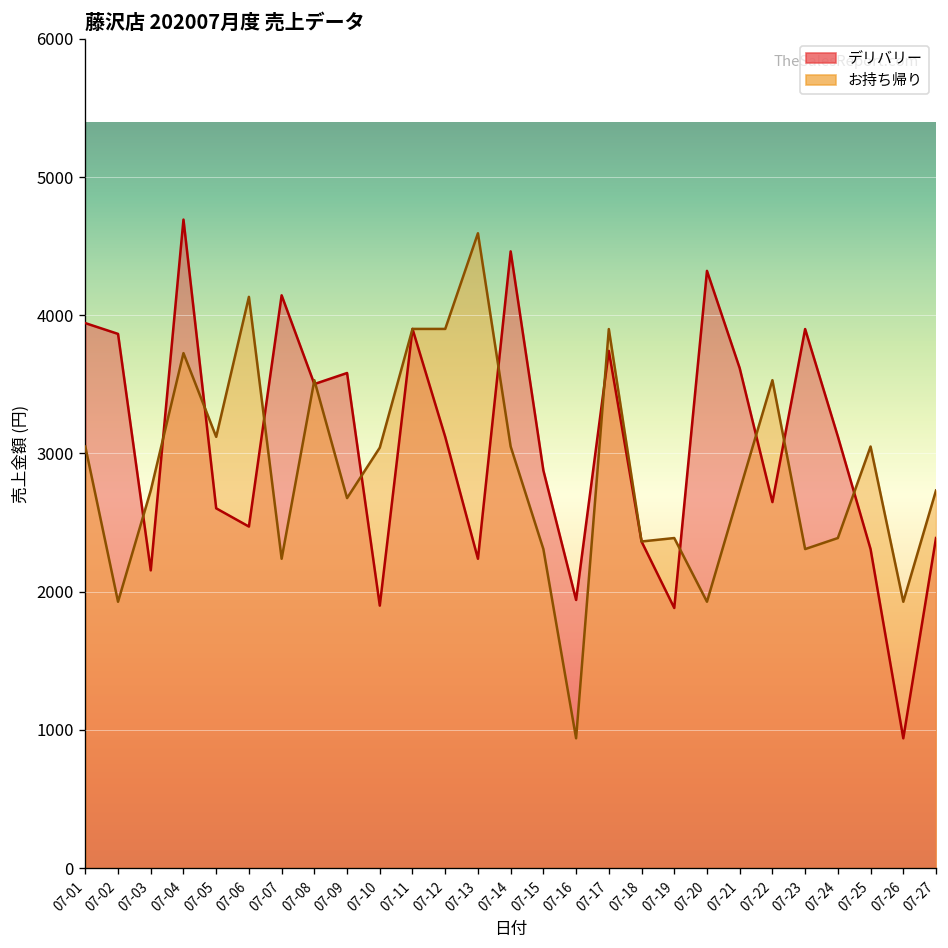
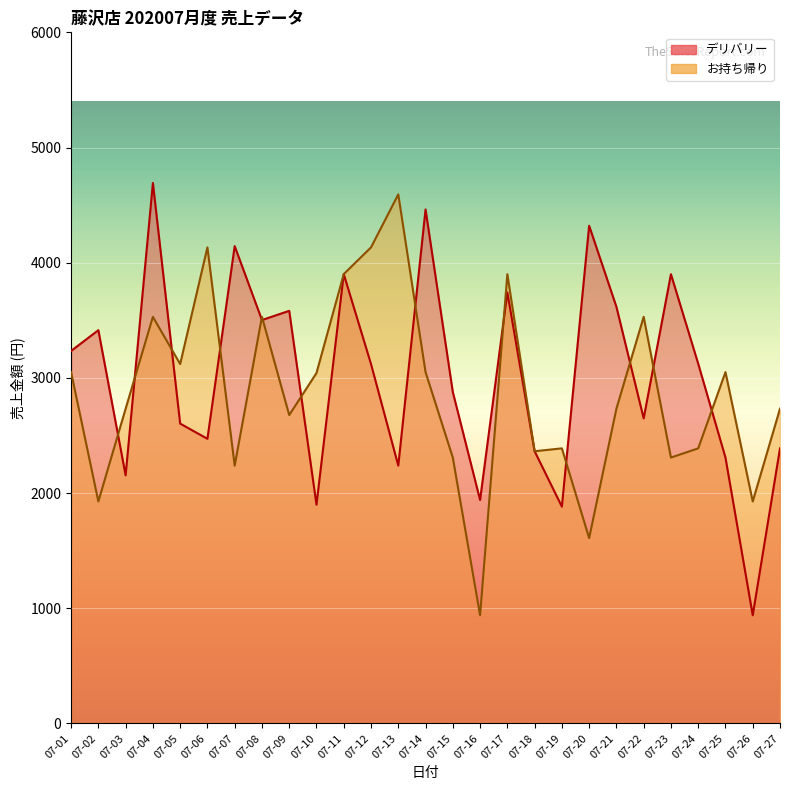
デリバリー, 07-01: 3940 -> 3230
デリバリー, 07-02: 3870 -> 3410
お持ち帰り, 07-04: 3730 -> 3530
お持ち帰り, 07-12: 3900 -> 4130
お持ち帰り, 07-20: 1930 -> 1610
